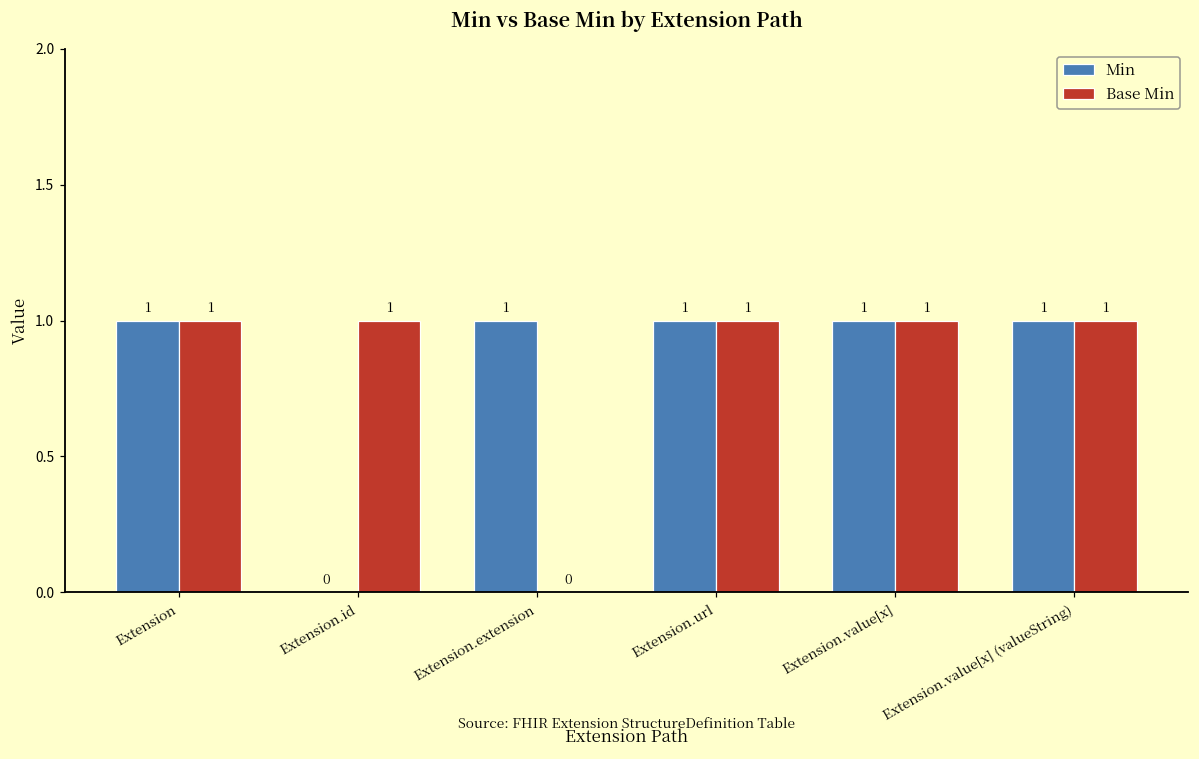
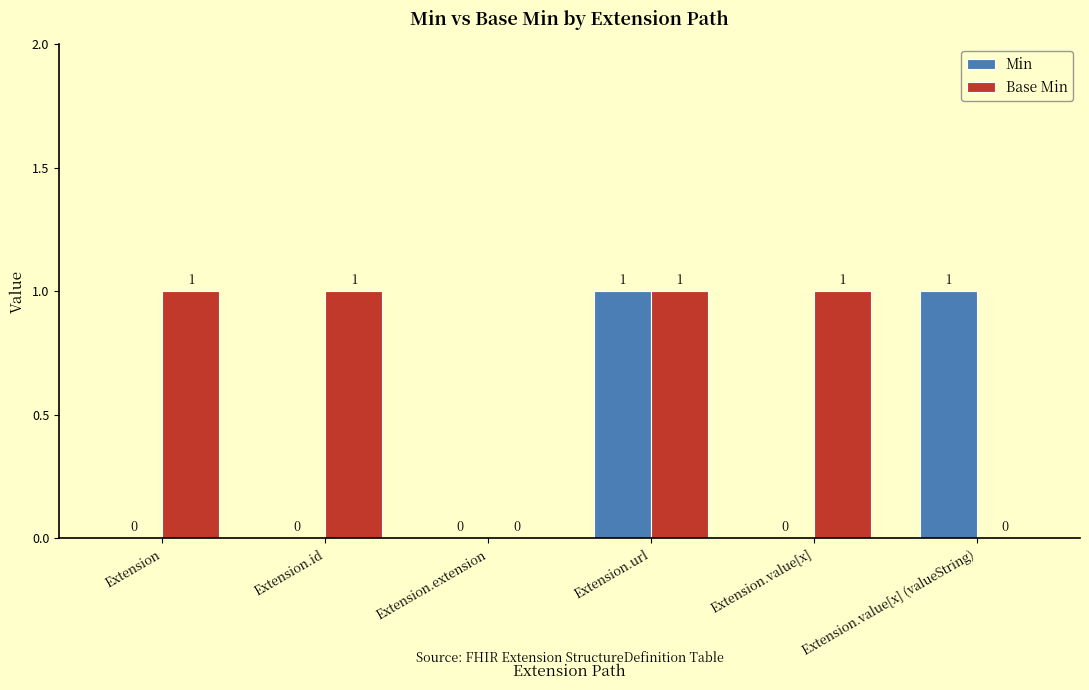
Min, Extension: 1 -> 0
Min, Extension.extension: 1 -> 0
Min, Extension.value[x]: 1 -> 0
Base Min, Extension.value[x] (valueString): 1 -> 0
